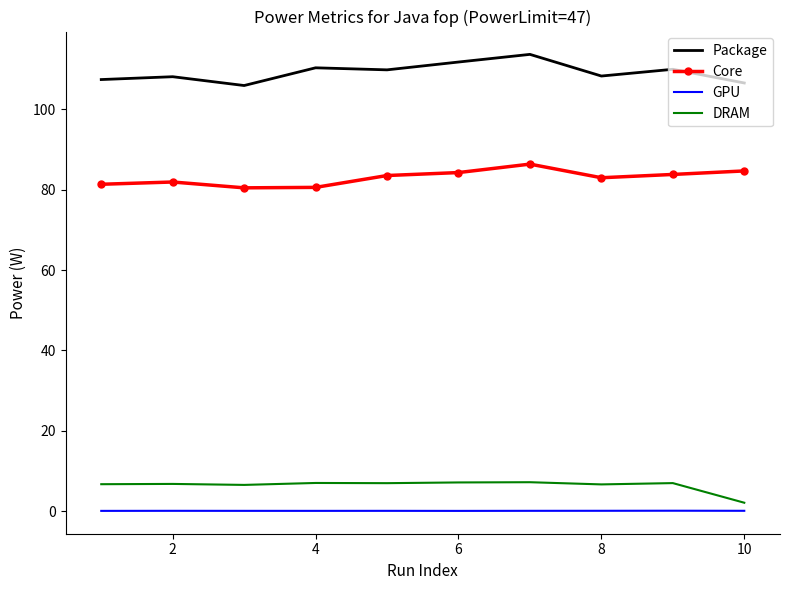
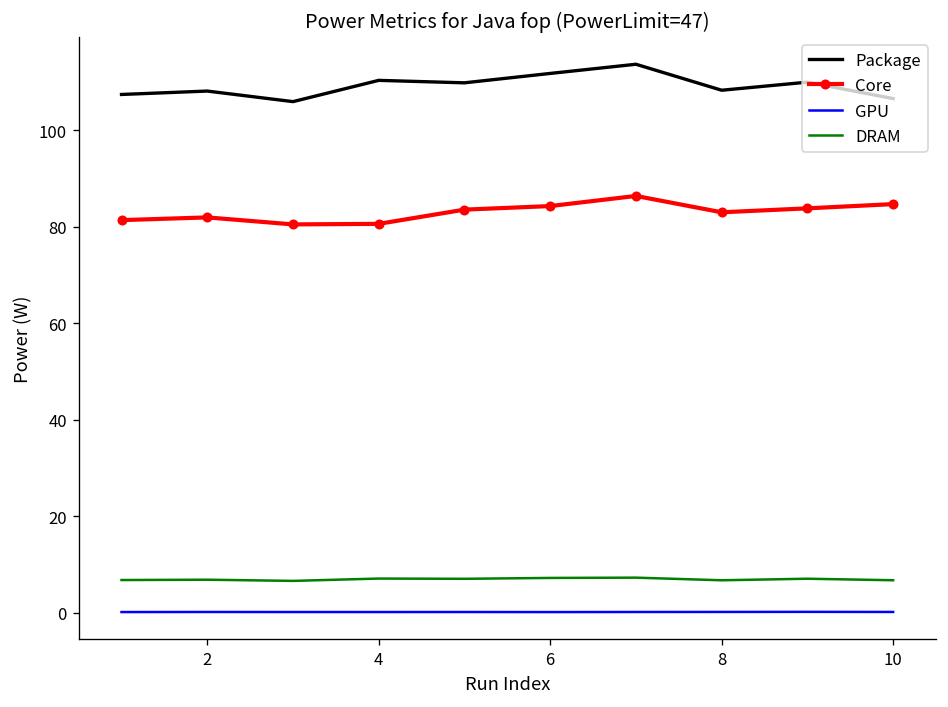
DRAM, 10: 2 -> 7
